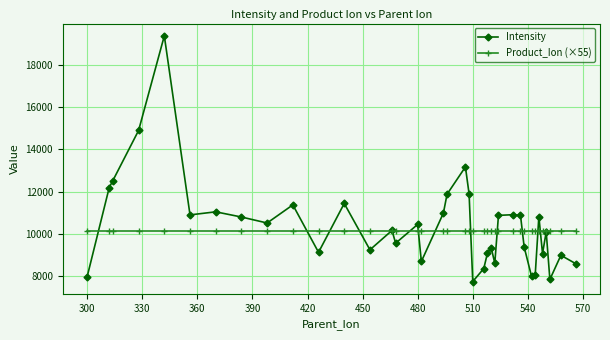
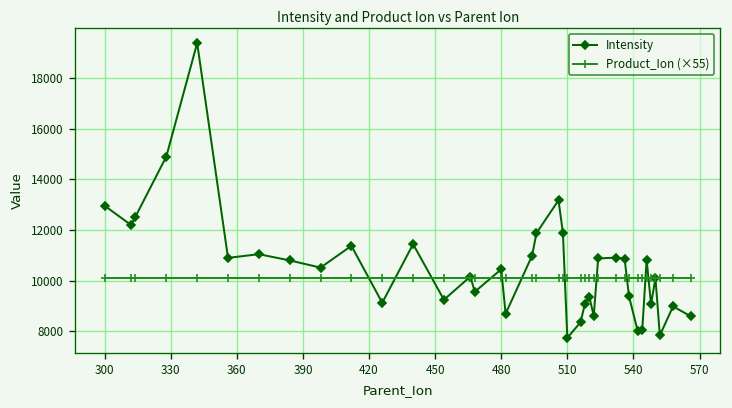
Intensity, 300: 8000 -> 13000
